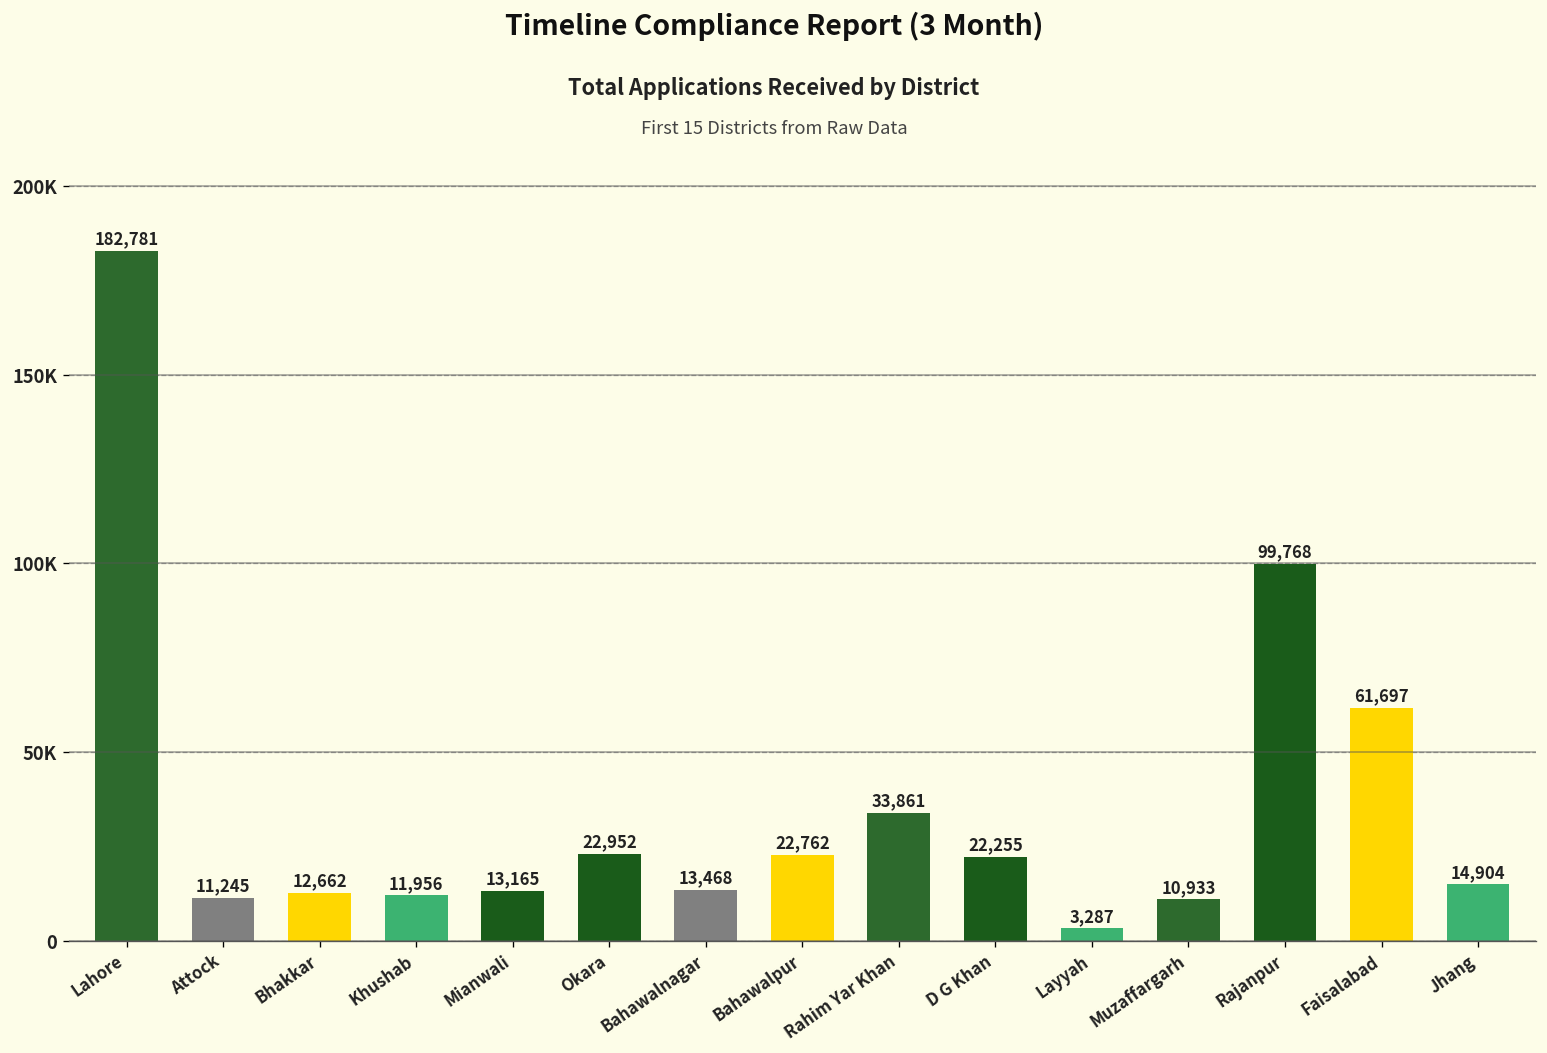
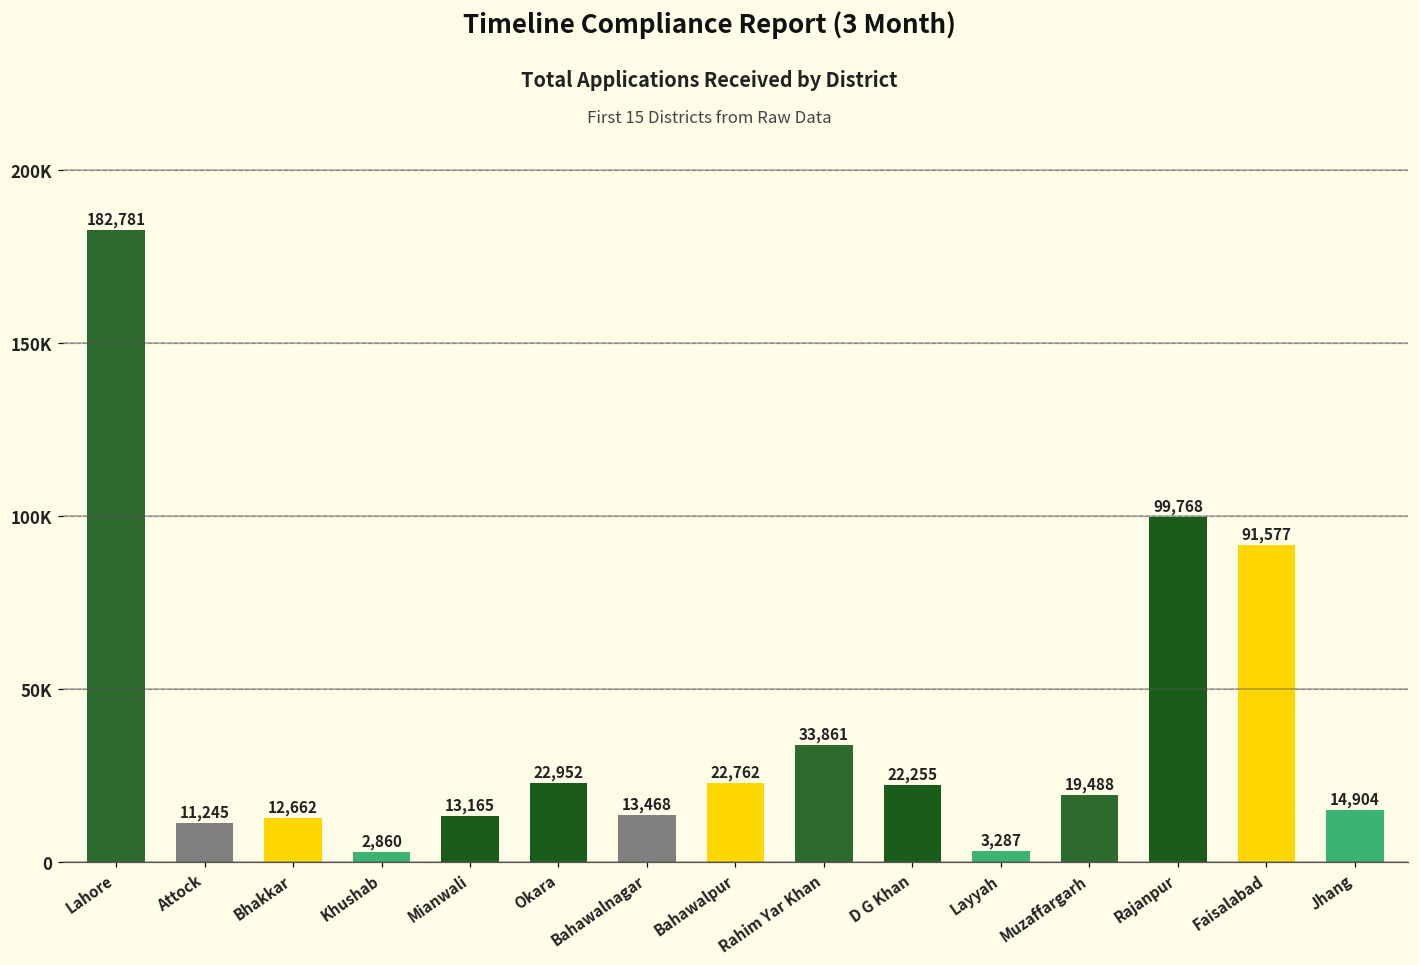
Khushab: 11,956 -> 2,860
Muzaffargarh: 10,933 -> 19,488
Faisalabad: 61,697 -> 91,577
